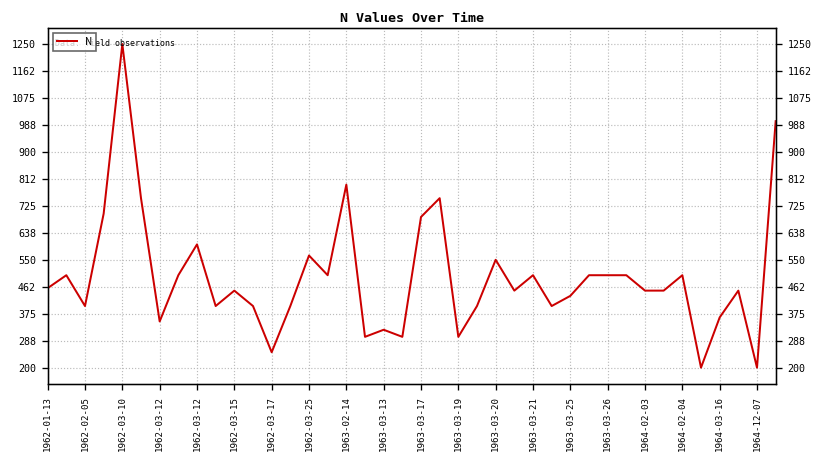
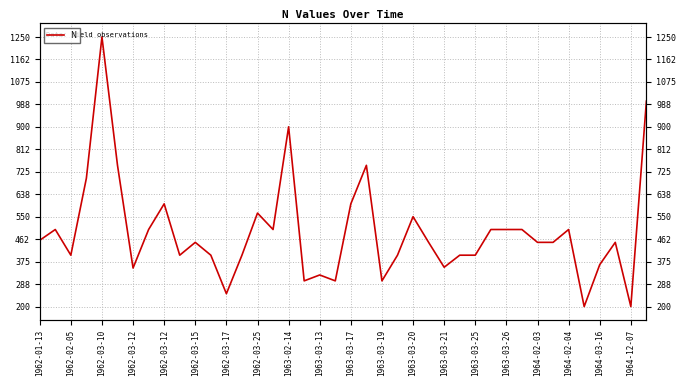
1963-02-14: 790 -> 900
1963-03-17: 690 -> 600
1963-03-21: 500 -> 350
1963-03-25: 430 -> 400
